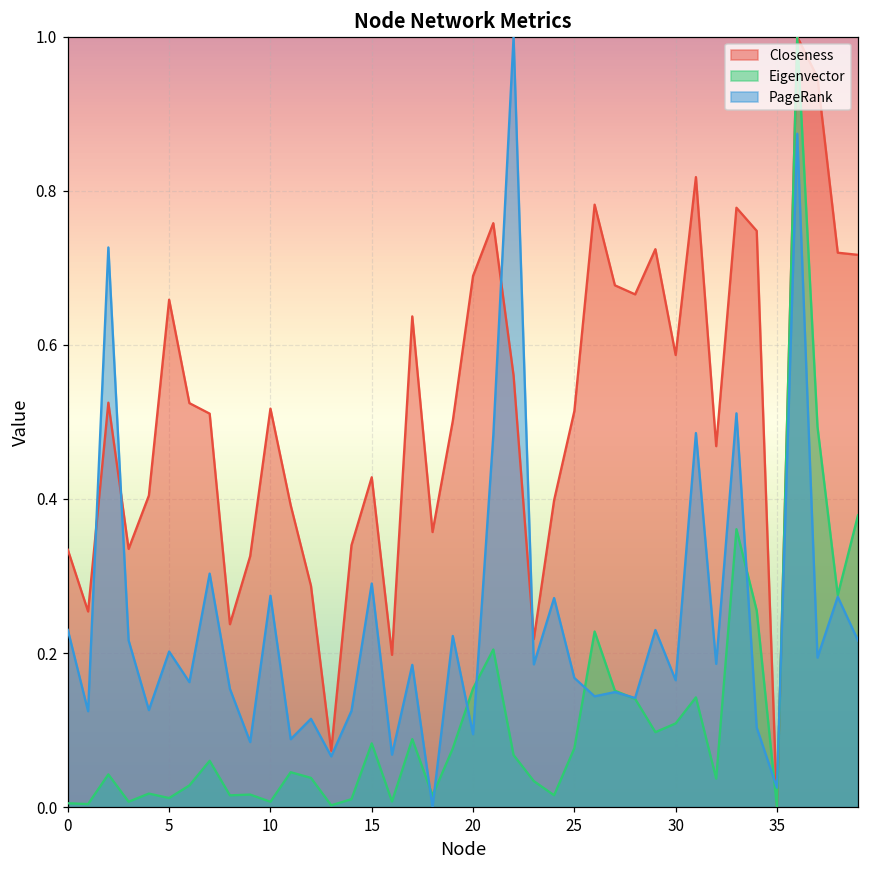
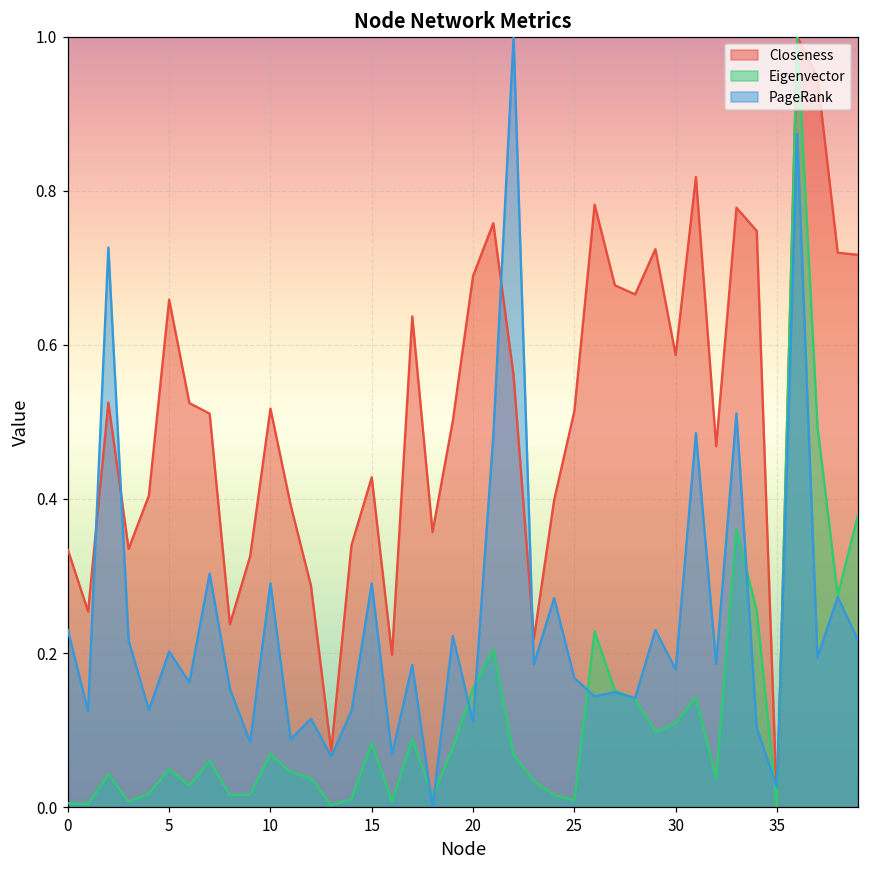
Eigenvector, 5: 0.01 -> 0.05
Eigenvector, 10: 0.01 -> 0.07
PageRank, 10: 0.27 -> 0.29
PageRank, 20: 0.09 -> 0.11
Eigenvector, 25: 0.08 -> 0.01
PageRank, 30: 0.16 -> 0.18
